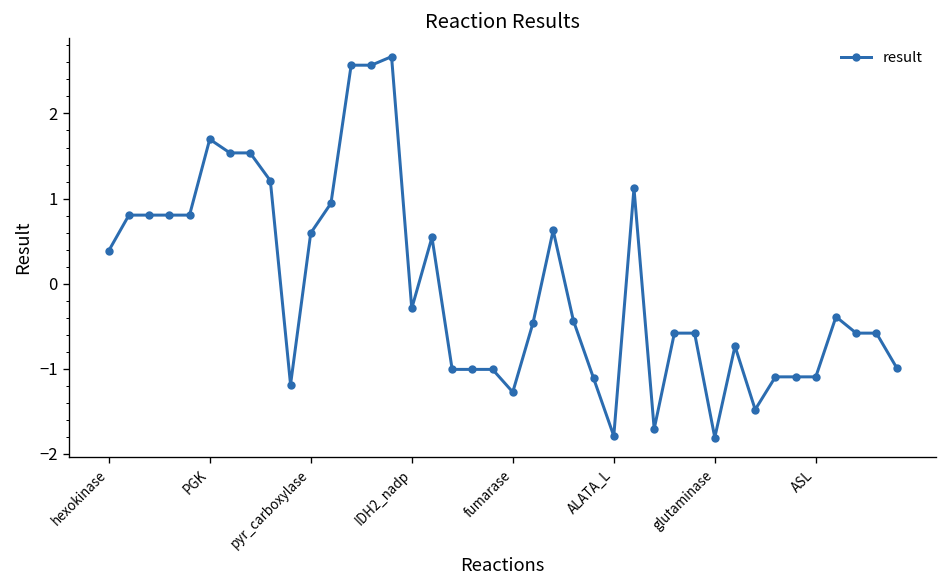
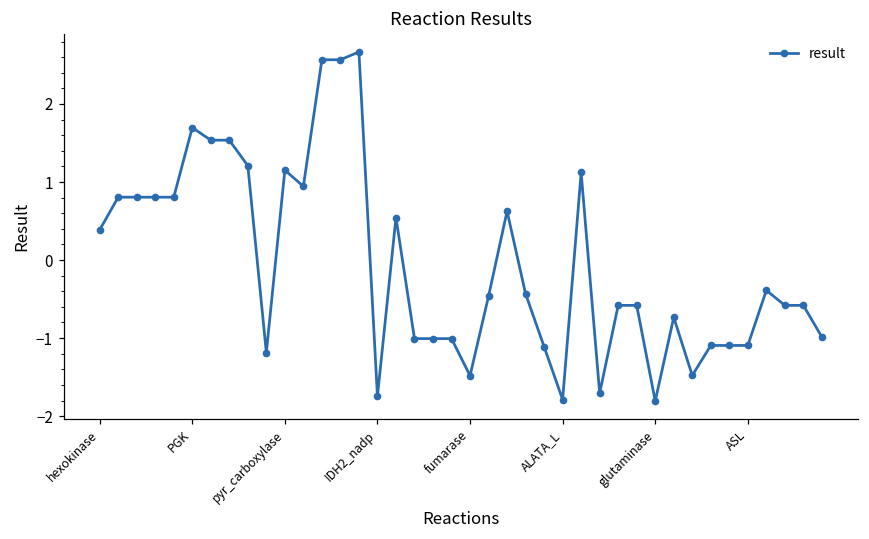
pyr_carboxylase: 0.6 -> 1.2
IDH2_nadp: -0.3 -> -1.7
fumarase: -1.3 -> -1.5
